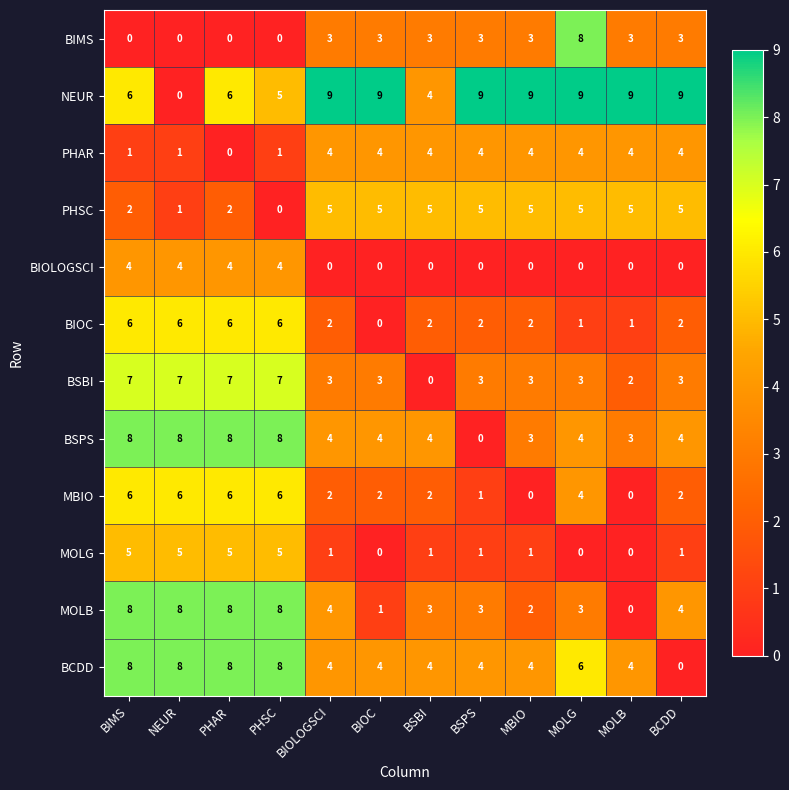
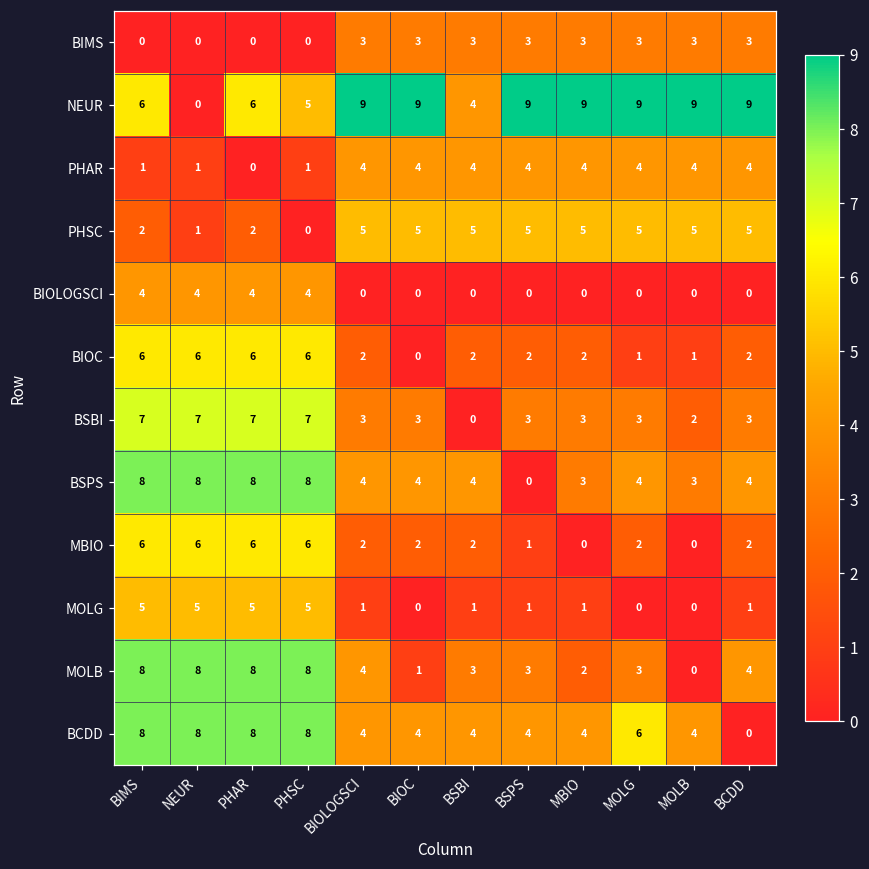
BIMS, MOLG: 8 -> 3
MBIO, MOLG: 4 -> 2
